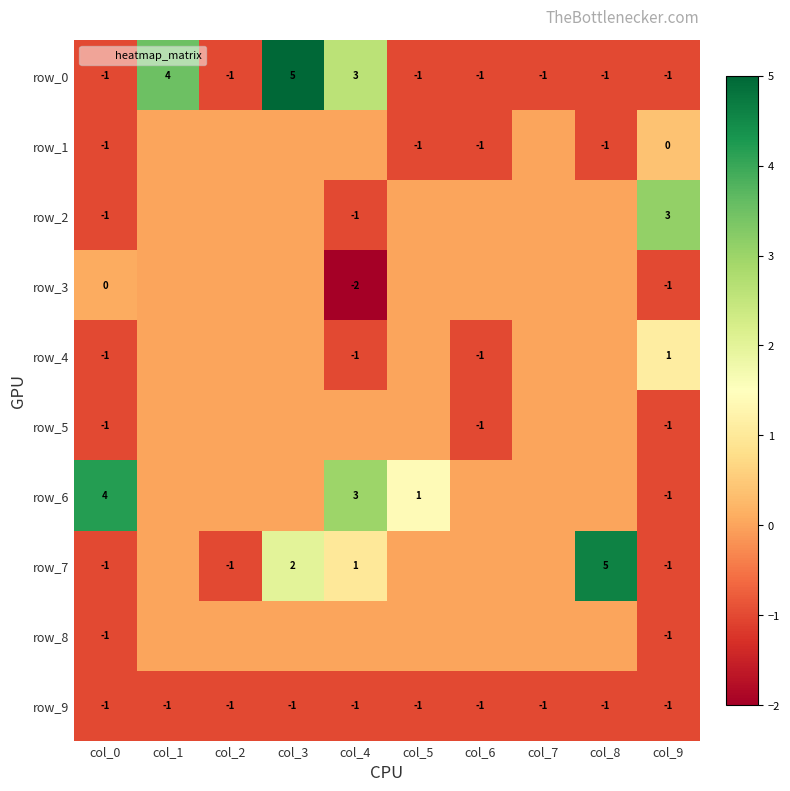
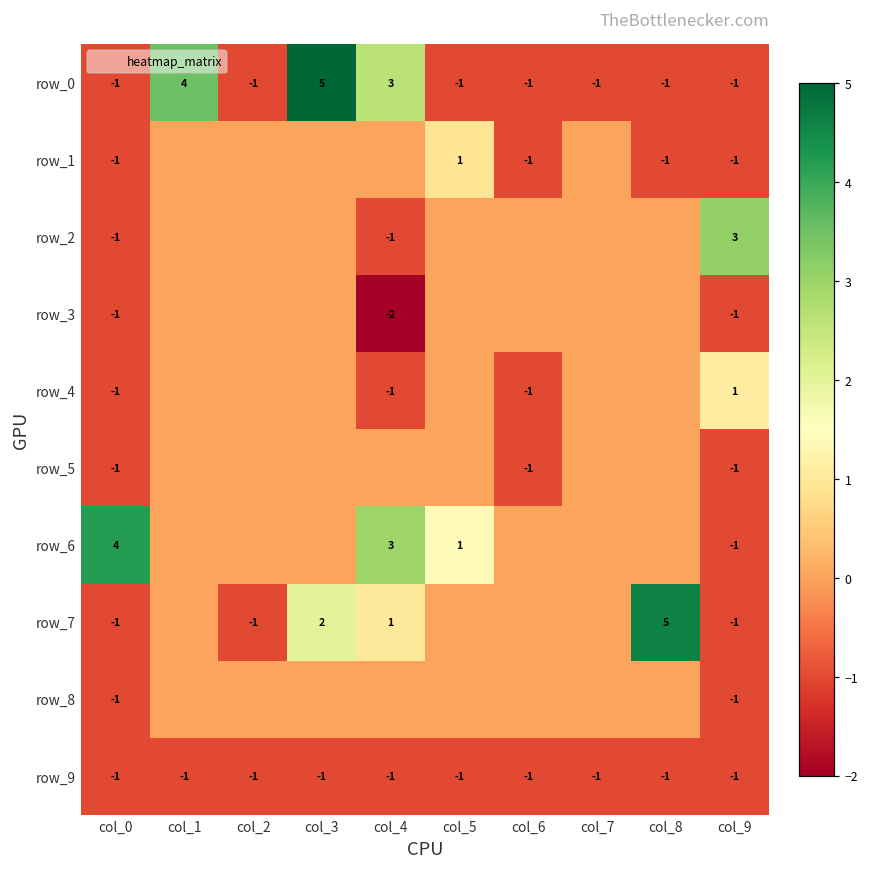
row_1, col_5: -1 -> 1
row_1, col_9: 0 -> -1
row_3, col_0: 0 -> -1
